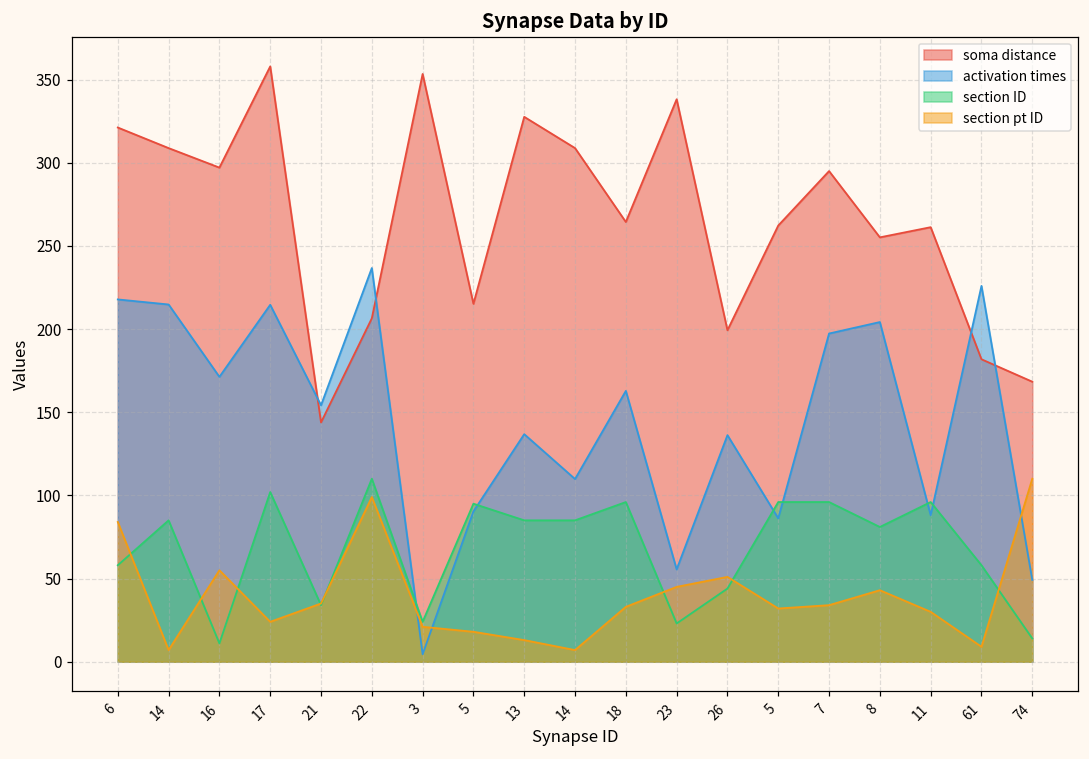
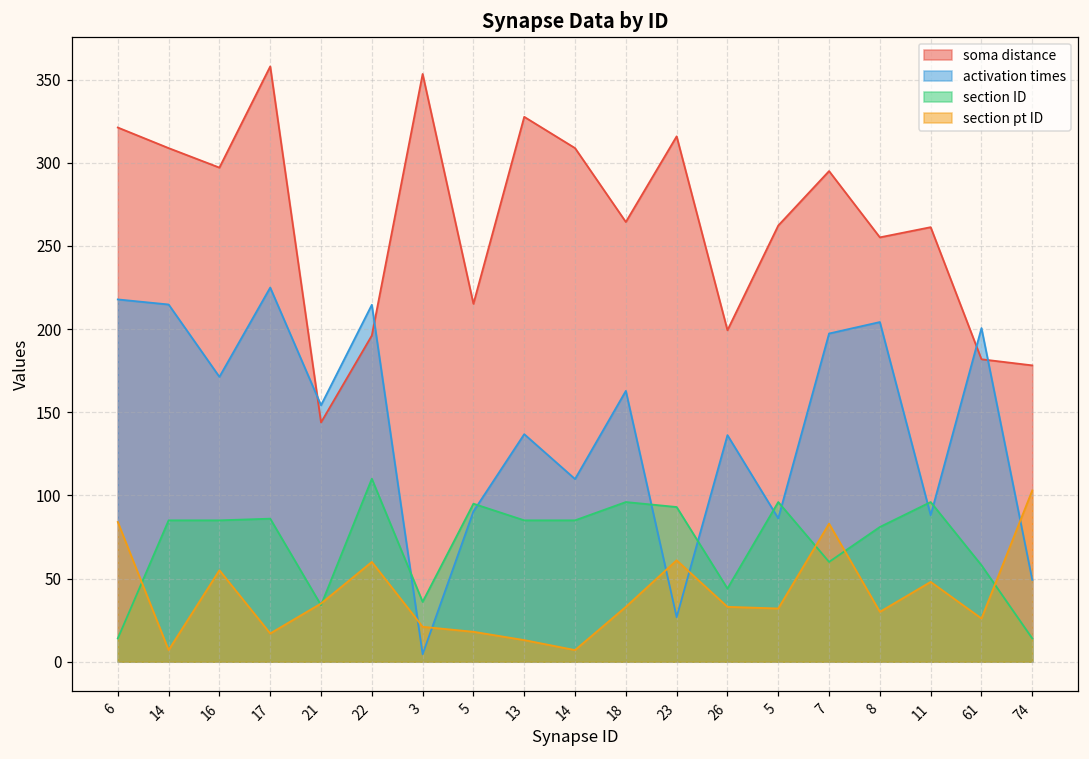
section ID, 6: 58 -> 14
section ID, 16: 11 -> 85
activation times, 17: 215 -> 225
section ID, 17: 102 -> 86
section pt ID, 17: 24 -> 17
soma distance, 22: 206 -> 196
activation times, 22: 237 -> 215
section pt ID, 22: 99 -> 60
section ID, 3: 24 -> 36
soma distance, 23: 338 -> 316
activation times, 23: 56 -> 27
section ID, 23: 23 -> 93
section pt ID, 23: 45 -> 61
section pt ID, 26: 51 -> 33
section ID, 7: 96 -> 60
section pt ID, 7: 34 -> 83
section pt ID, 8: 43 -> 30
section pt ID, 11: 30 -> 48
activation times, 61: 226 -> 201
section pt ID, 61: 9 -> 26
soma distance, 74: 168 -> 178
section pt ID, 74: 110 -> 103
